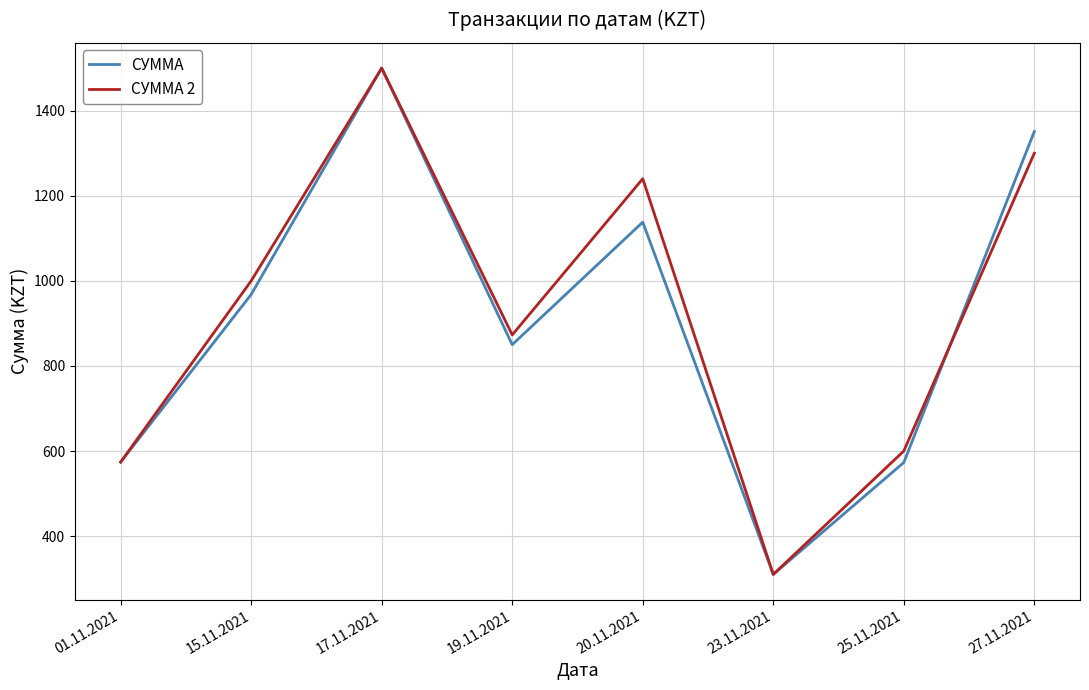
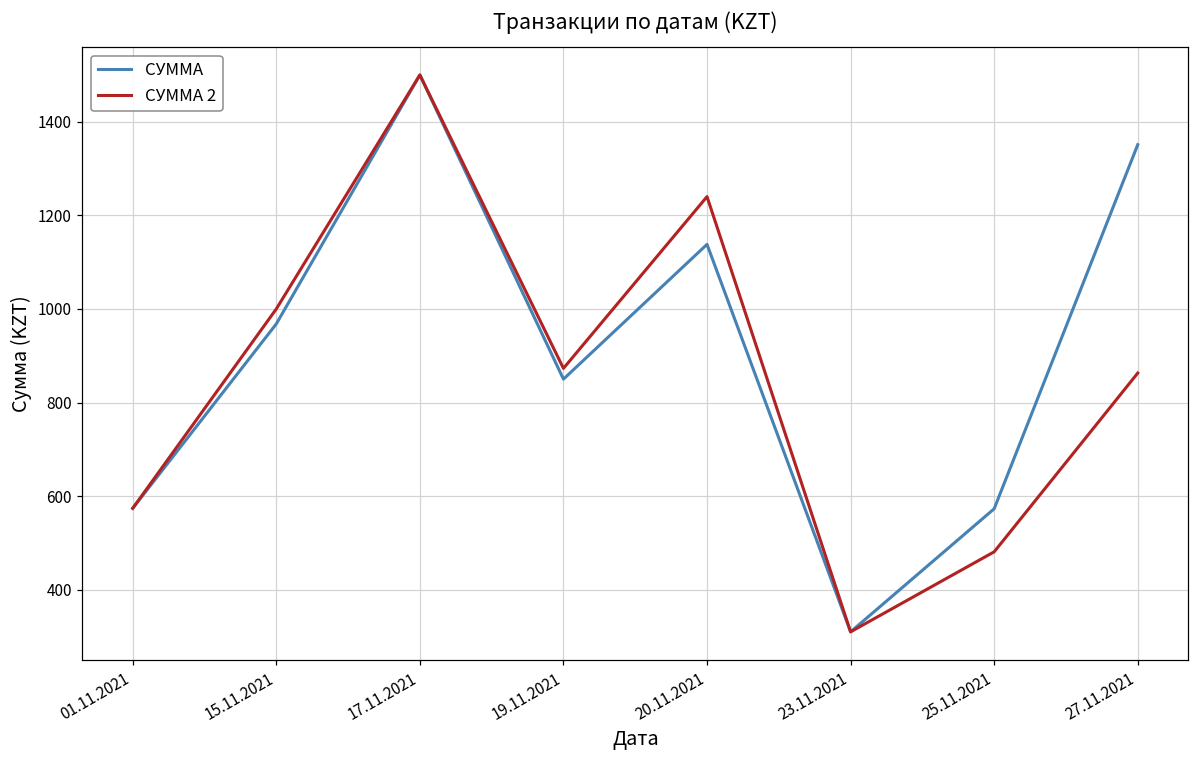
СУММА 2, 25.11.2021: 600 -> 480
СУММА 2, 27.11.2021: 1300 -> 860
